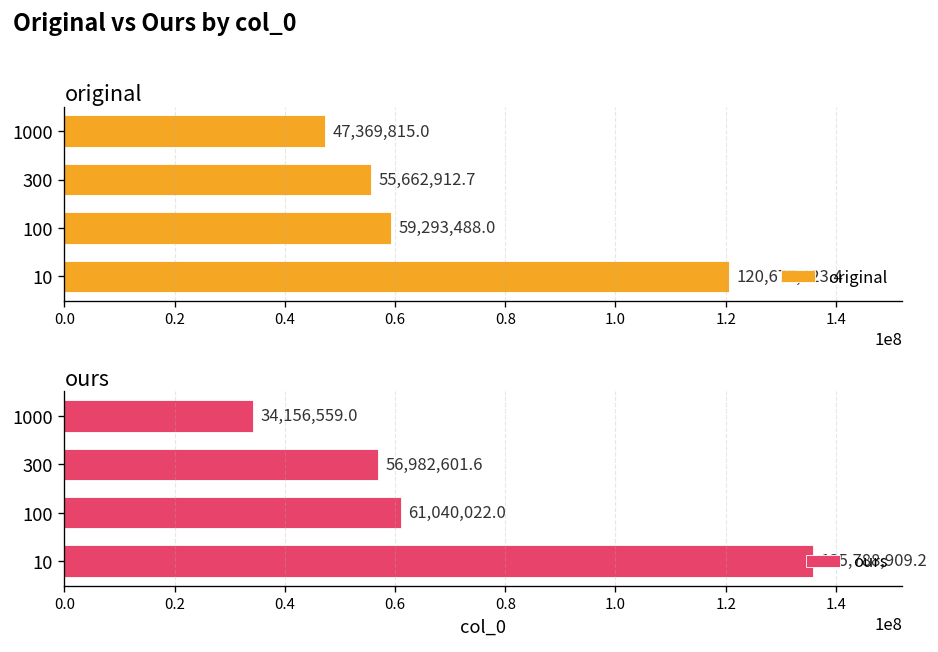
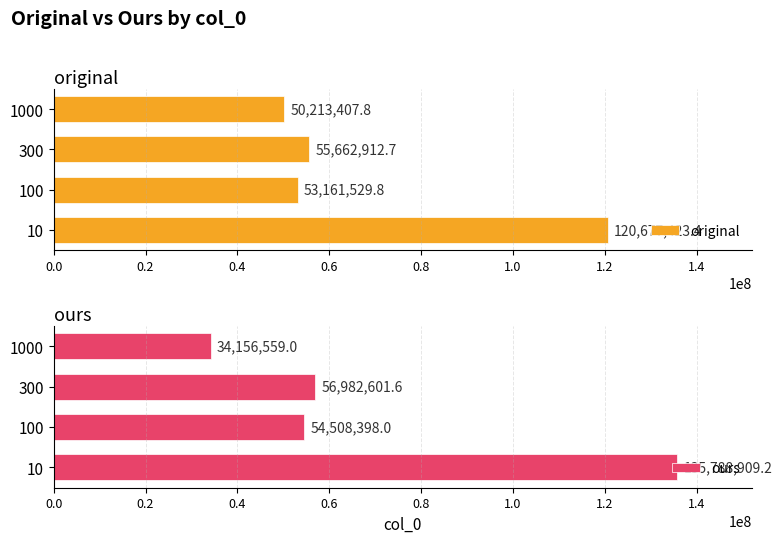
original, 1000: 47,369,815.0 -> 50,213,407.8
original, 100: 59,293,488.0 -> 53,161,529.8
ours, 100: 61,040,022.0 -> 54,508,398.0
